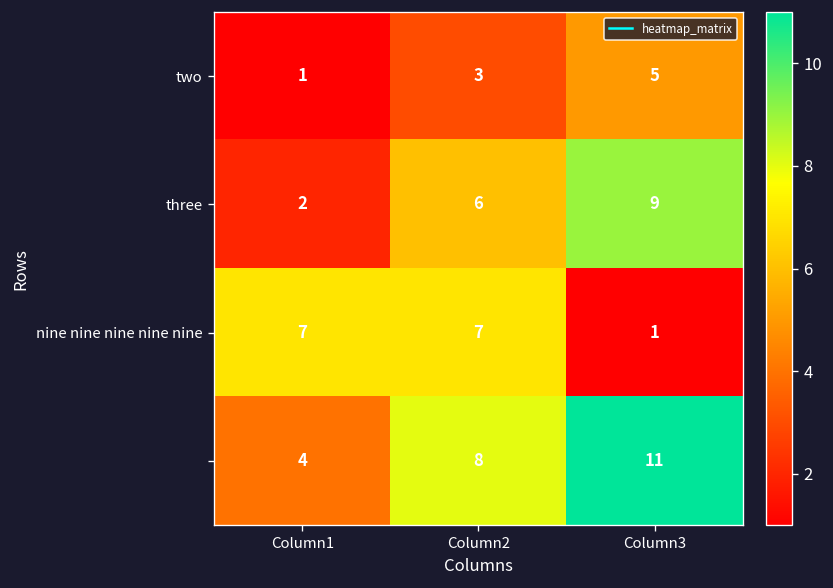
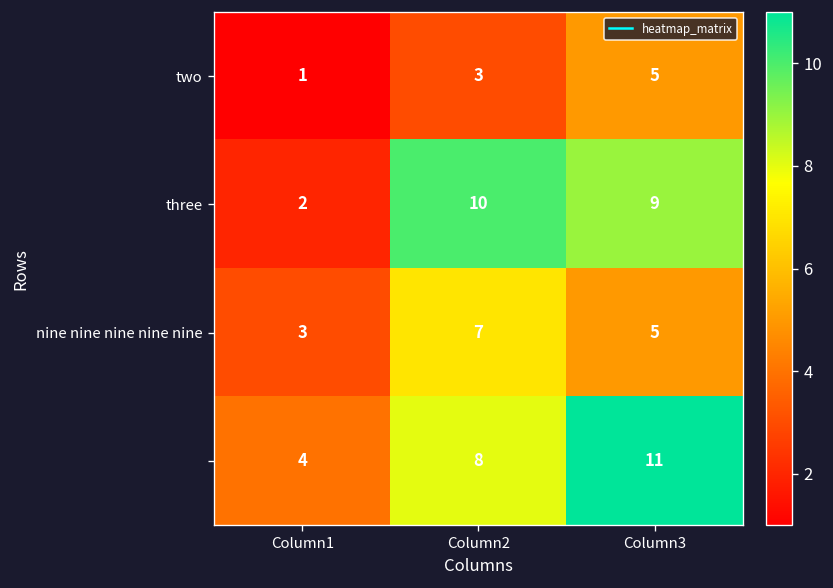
three, Column2: 6 -> 10
nine nine nine nine nine, Column1: 7 -> 3
nine nine nine nine nine, Column3: 1 -> 5
